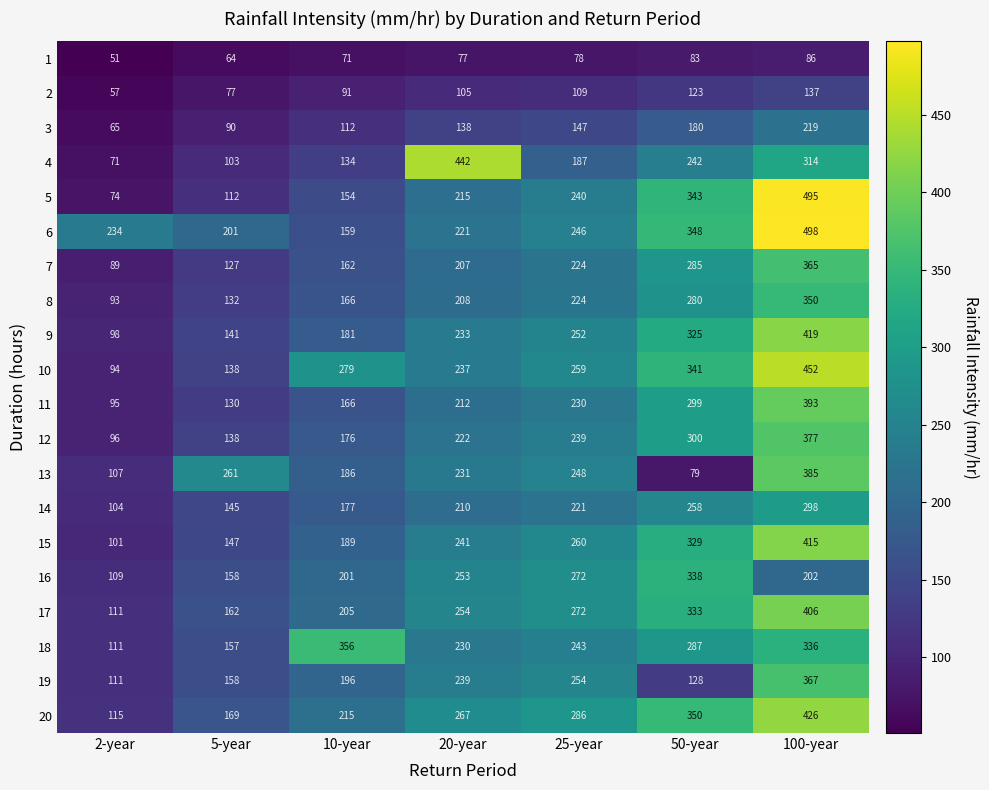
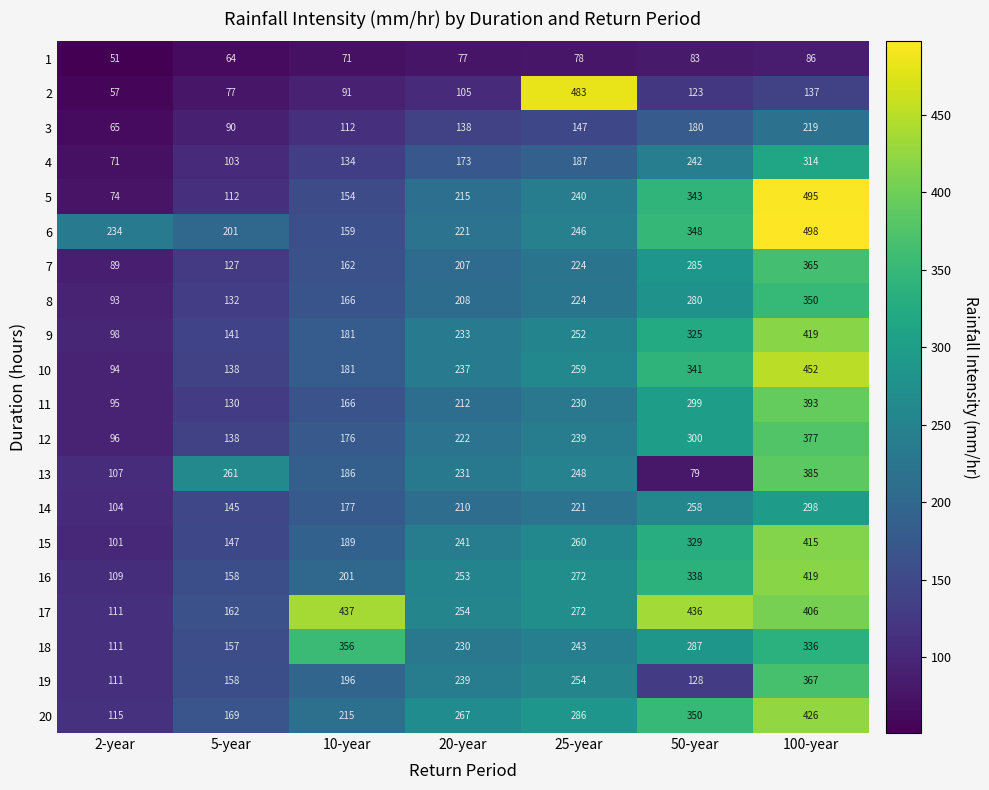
2, 25-year: 109 -> 483
4, 20-year: 442 -> 173
10, 10-year: 279 -> 181
16, 100-year: 202 -> 419
17, 10-year: 205 -> 437
17, 50-year: 333 -> 436
